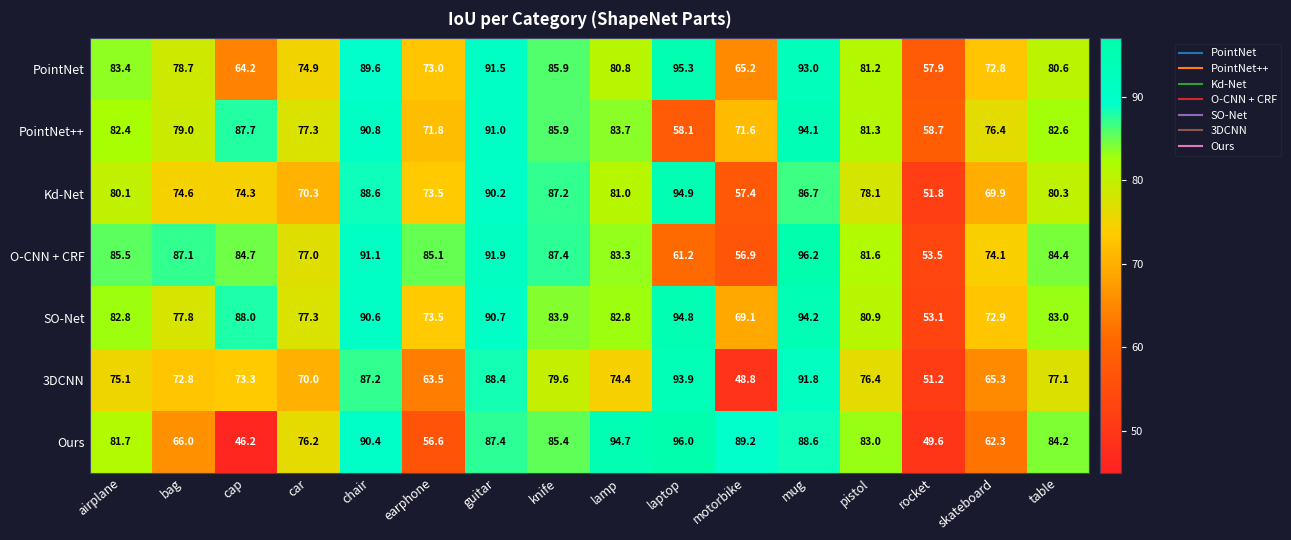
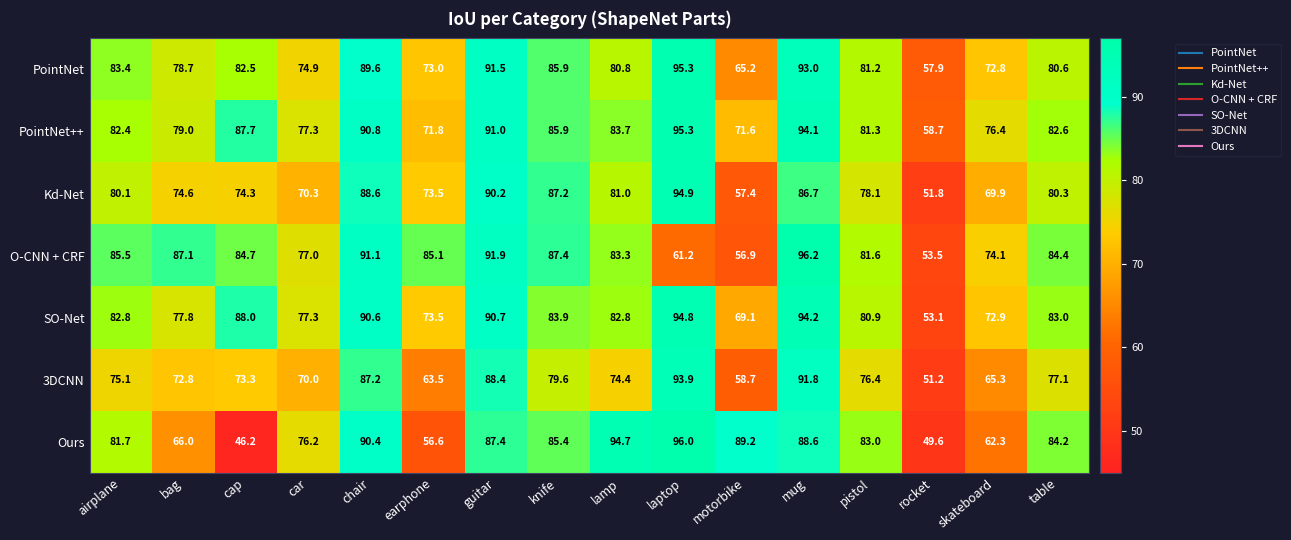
PointNet, cap: 64.2 -> 82.5
PointNet++, laptop: 58.1 -> 95.3
3DCNN, motorbike: 48.8 -> 58.7
